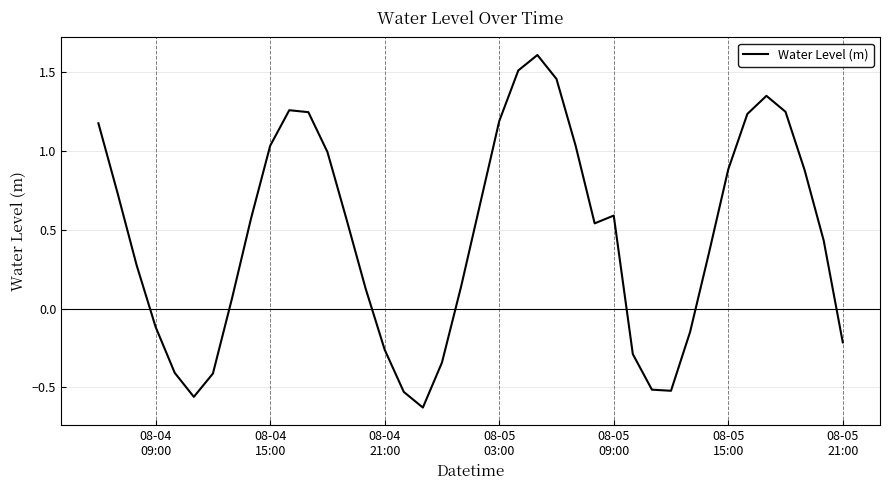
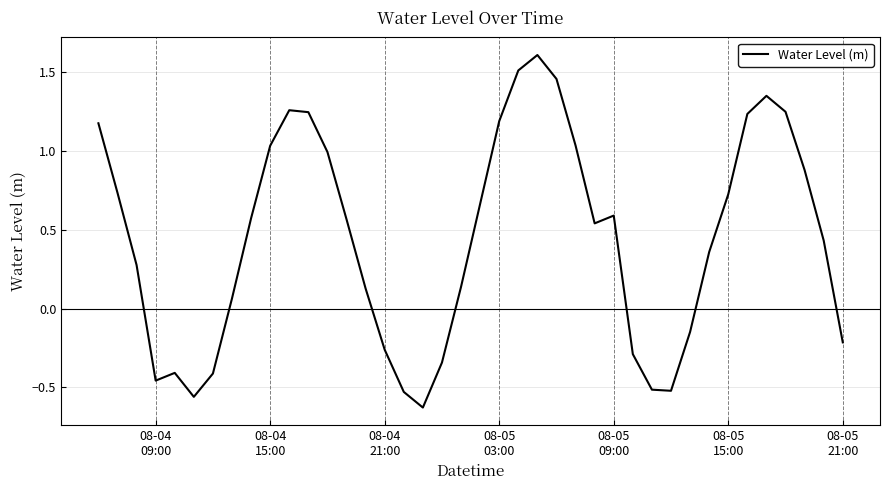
08-04 09:00: -0.12 -> -0.46
08-05 15:00: 0.88 -> 0.73
